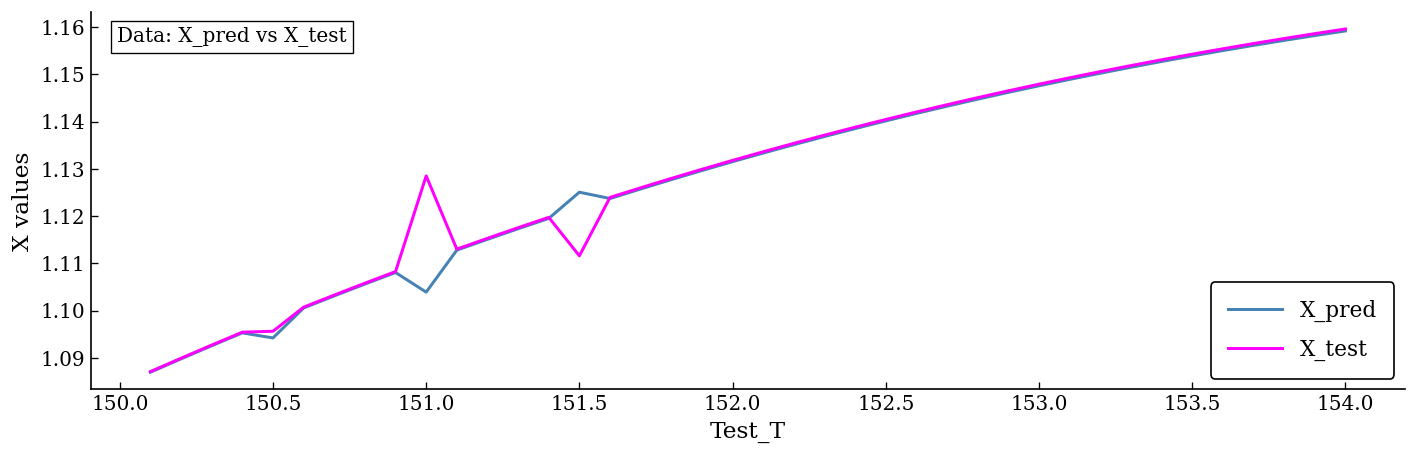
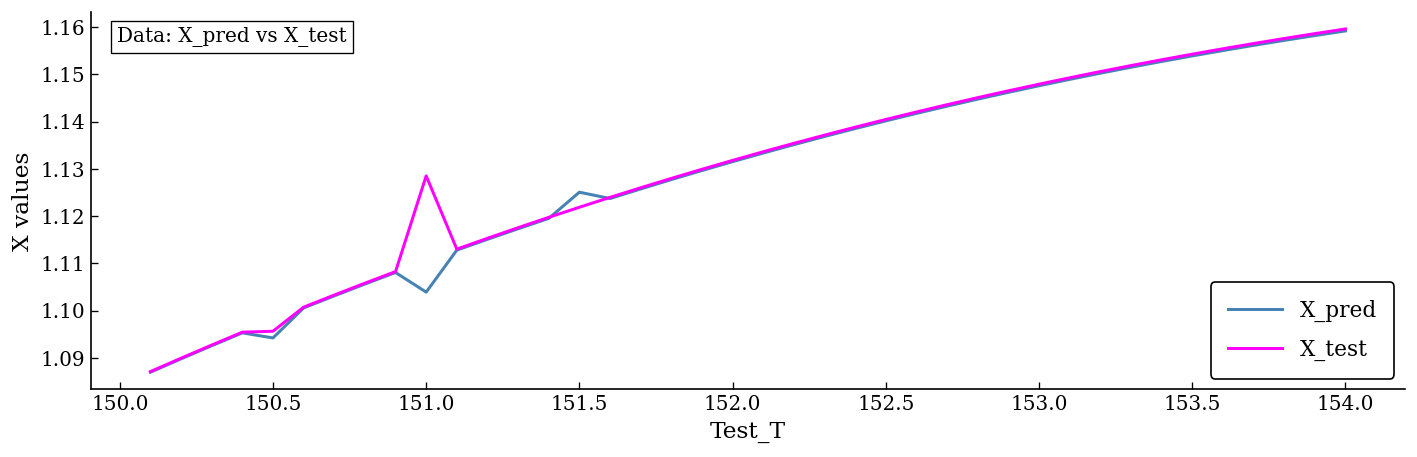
X_test, 151.5: 1.112 -> 1.122
